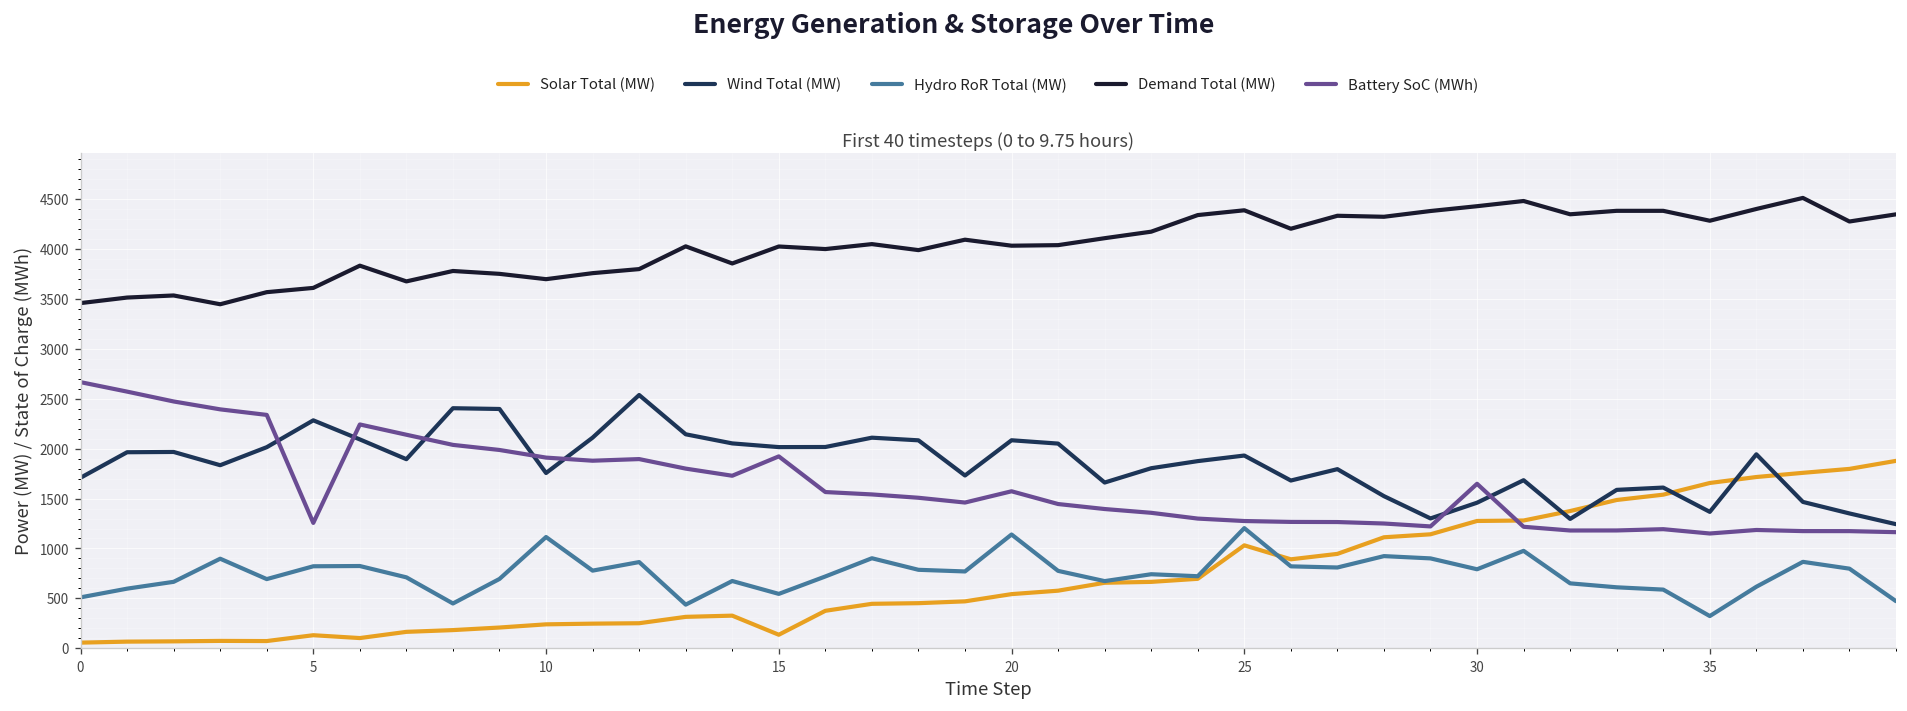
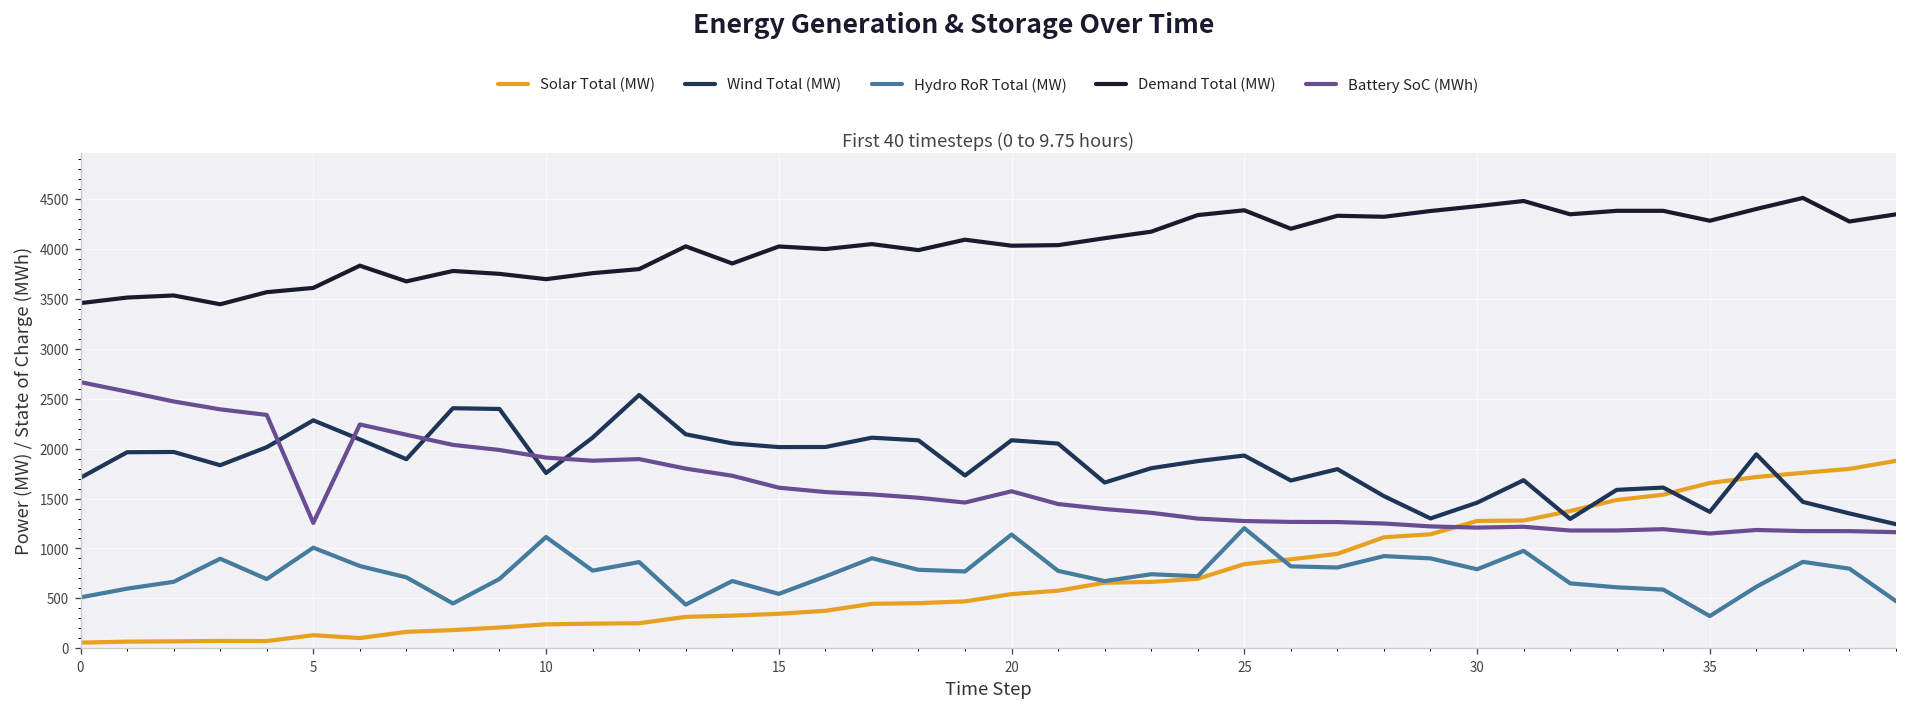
Hydro RoR Total (MW), 5: 800 -> 1000
Solar Total (MW), 15: 100 -> 300
Battery SoC (MWh), 15: 1900 -> 1600
Solar Total (MW), 25: 1000 -> 800
Battery SoC (MWh), 30: 1600 -> 1200
